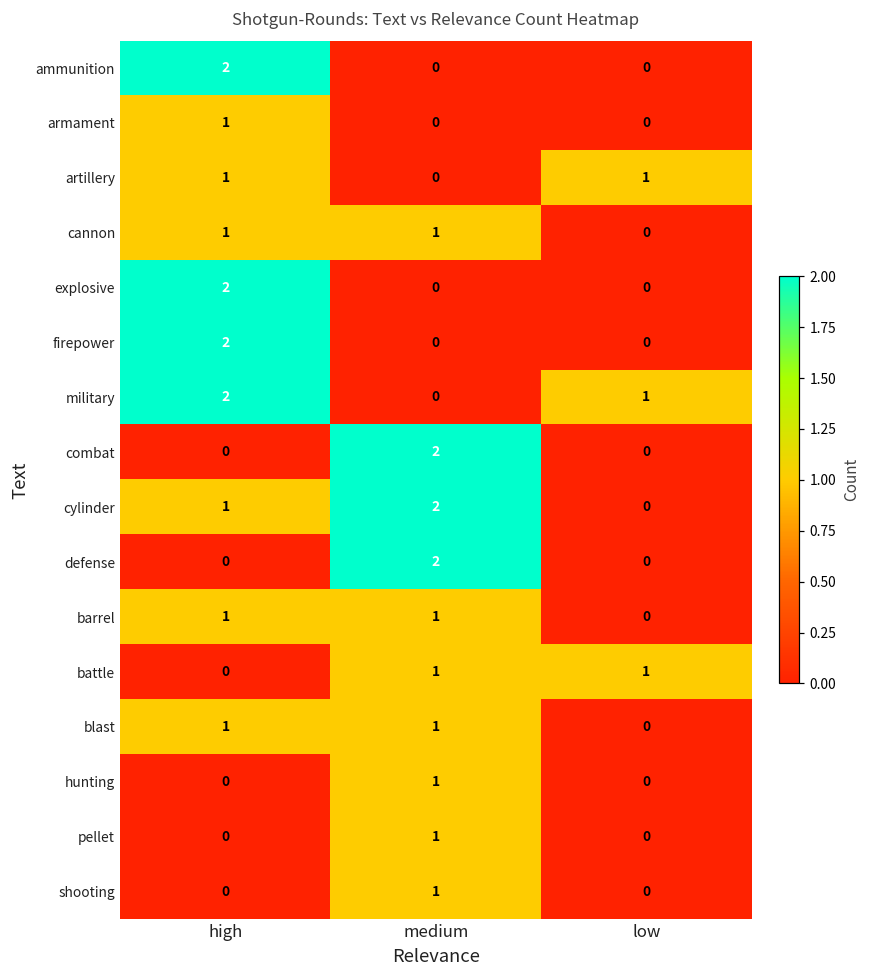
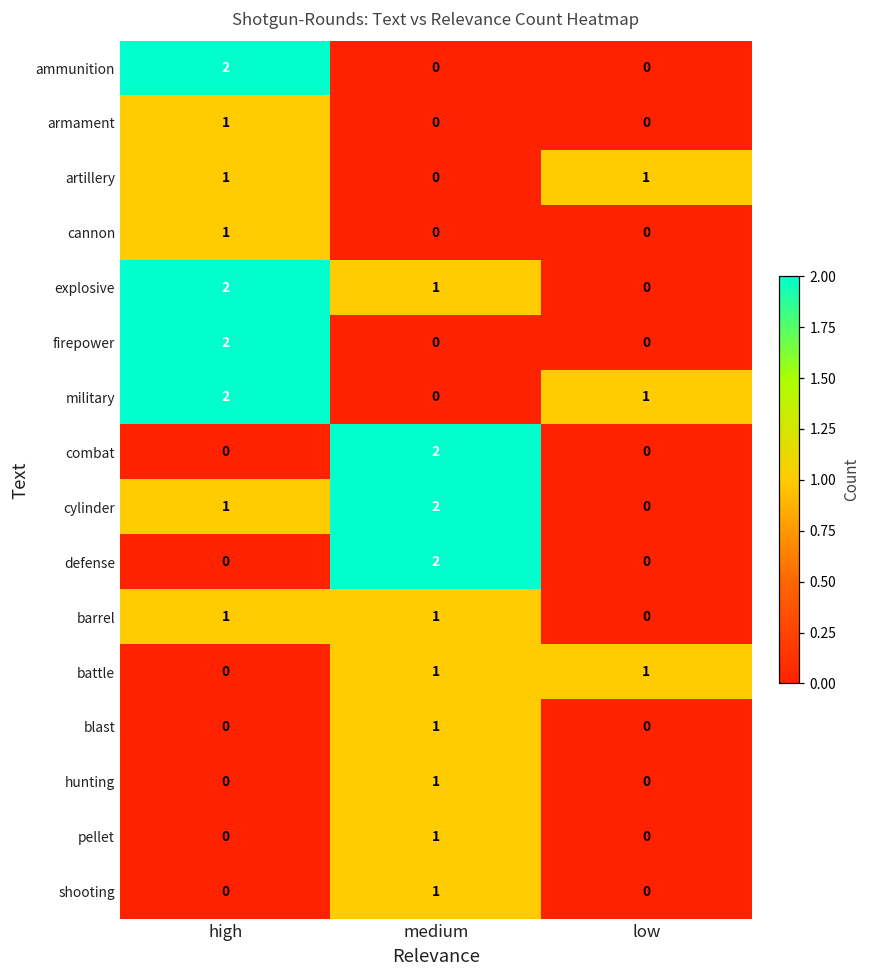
cannon, medium: 1 -> 0
explosive, medium: 0 -> 1
blast, high: 1 -> 0
